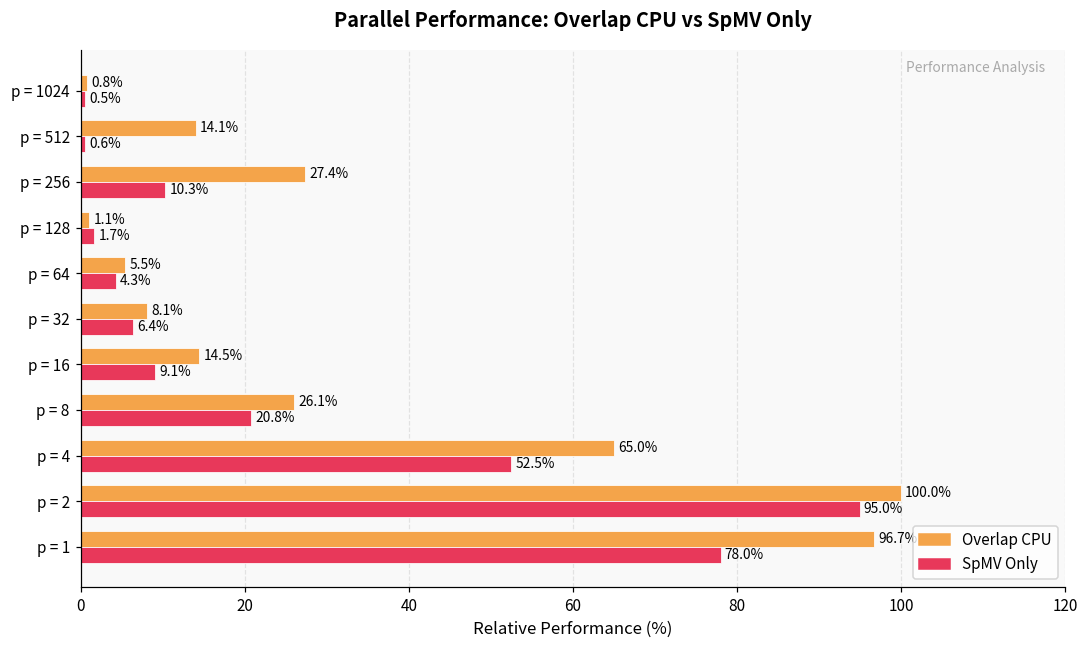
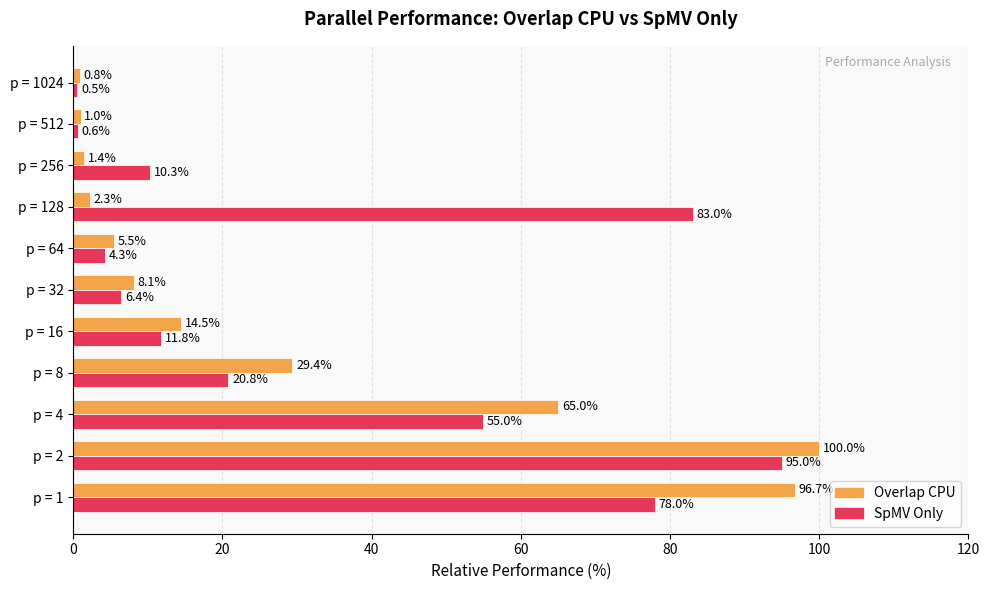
Overlap CPU, p = 512: 14.1% -> 1.0%
Overlap CPU, p = 256: 27.4% -> 1.4%
Overlap CPU, p = 128: 1.1% -> 2.3%
SpMV Only, p = 128: 1.7% -> 83.0%
SpMV Only, p = 16: 9.1% -> 11.8%
Overlap CPU, p = 8: 26.1% -> 29.4%
SpMV Only, p = 4: 52.5% -> 55.0%
